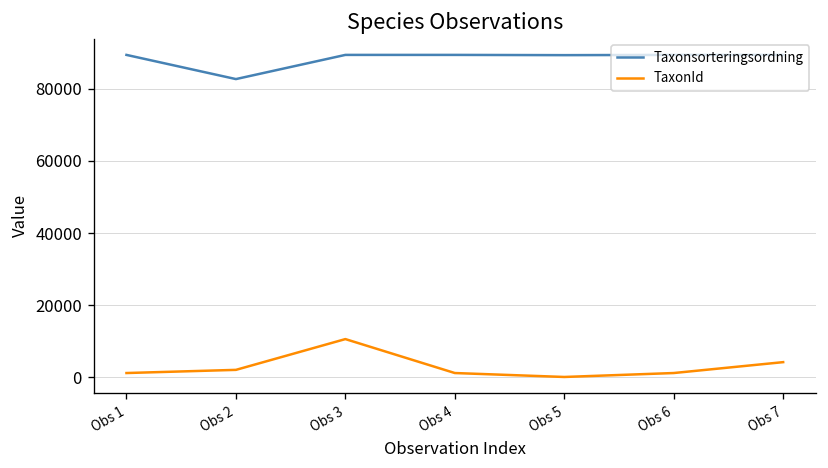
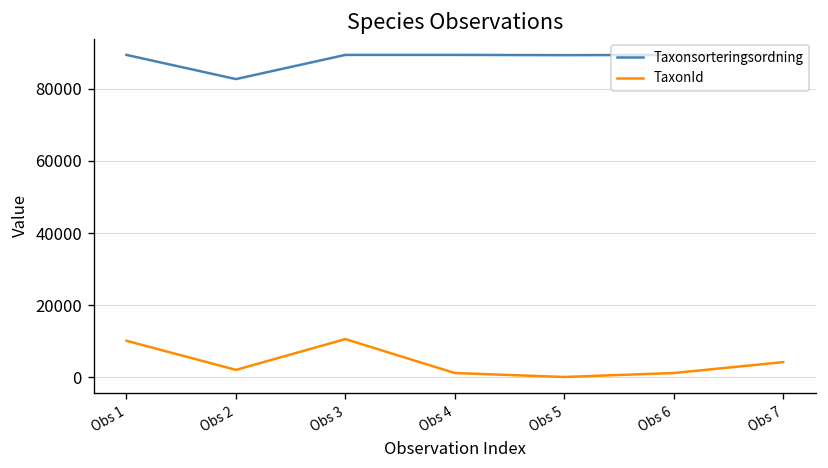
TaxonId, Obs 1: 1000 -> 10000
